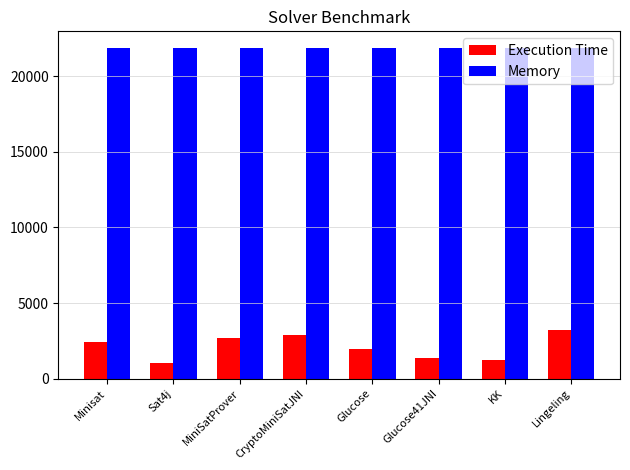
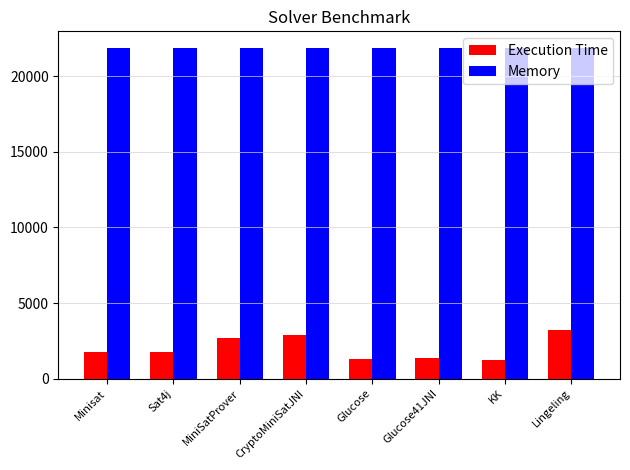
Execution Time, Minisat: 2400 -> 1800
Execution Time, Sat4j: 1000 -> 1800
Execution Time, Glucose: 2000 -> 1300
